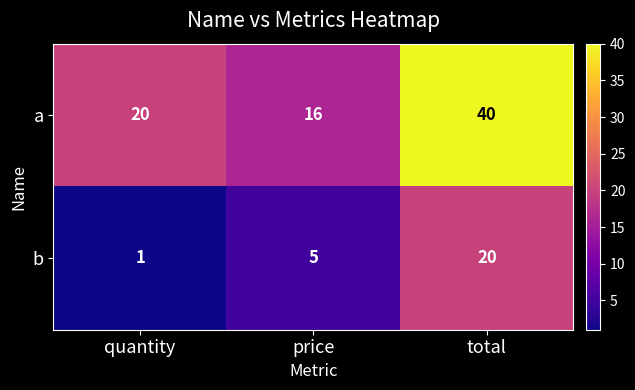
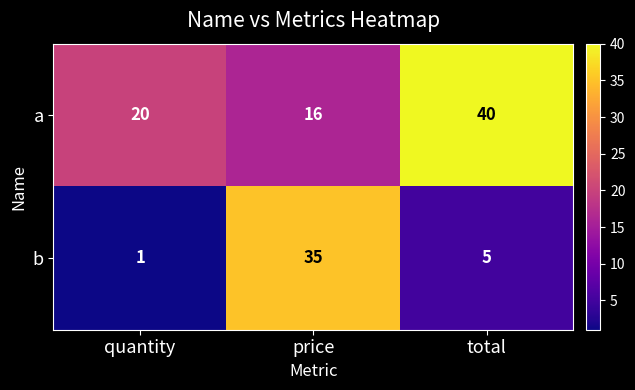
b, price: 5 -> 35
b, total: 20 -> 5
